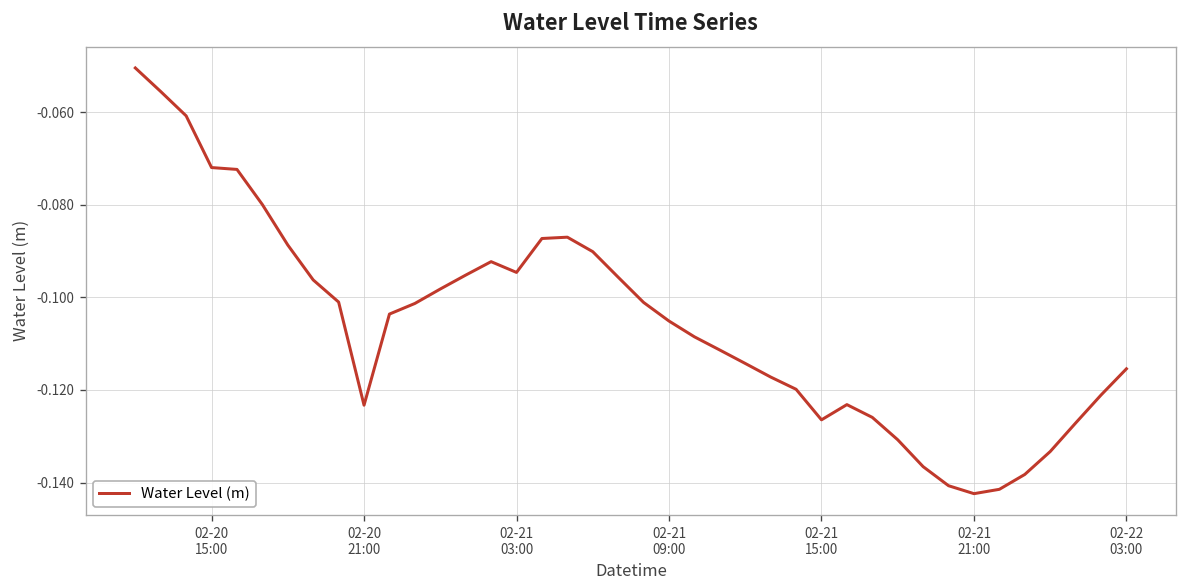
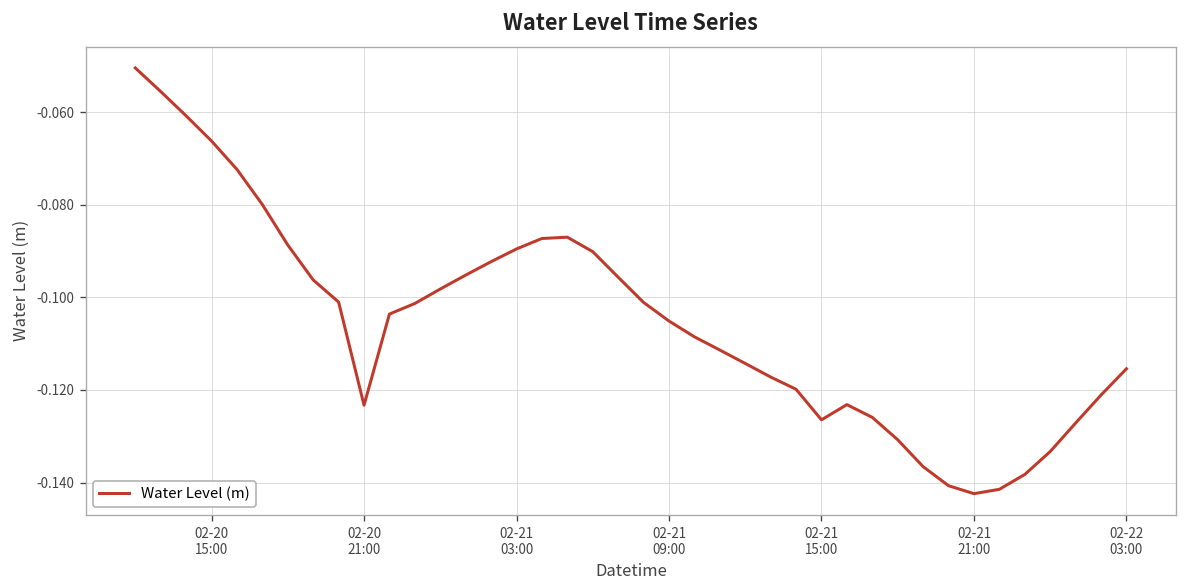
02-20 15:00: -0.072 -> -0.066
02-21 03:00: -0.095 -> -0.090
